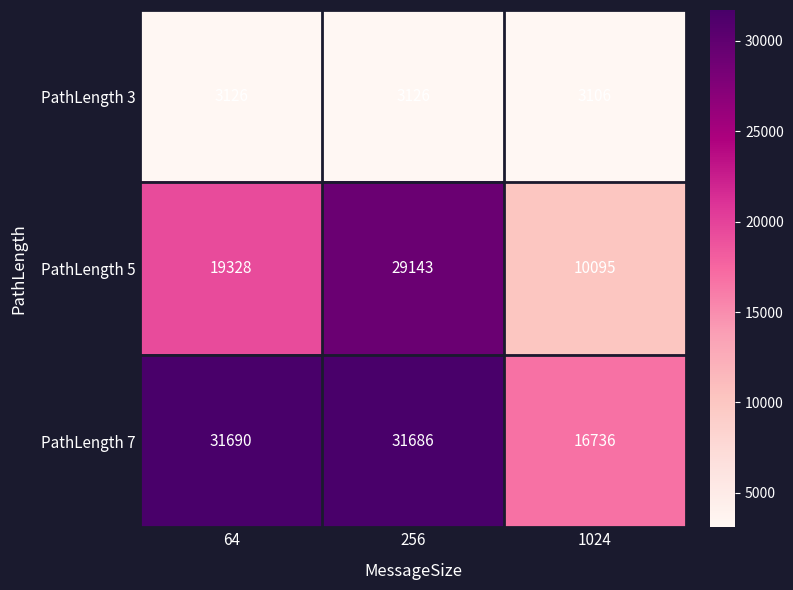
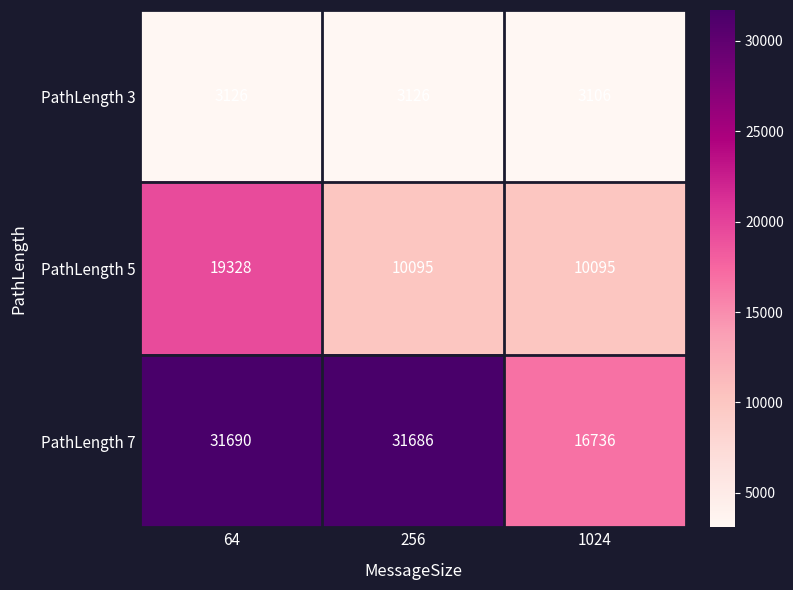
PathLength 5, 256: 29143 -> 10095
